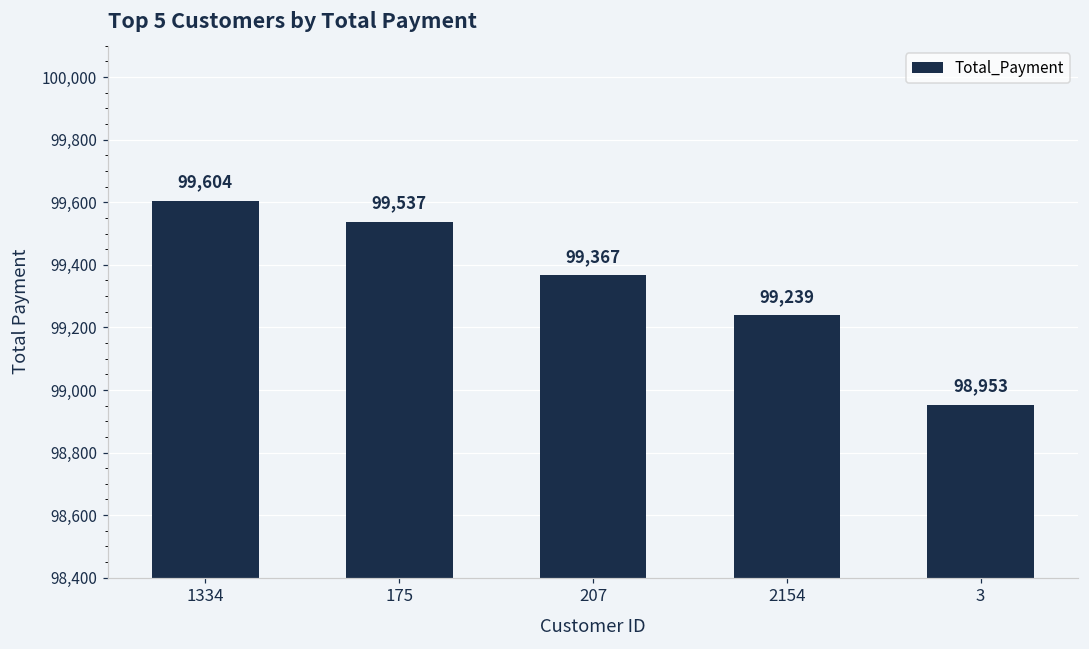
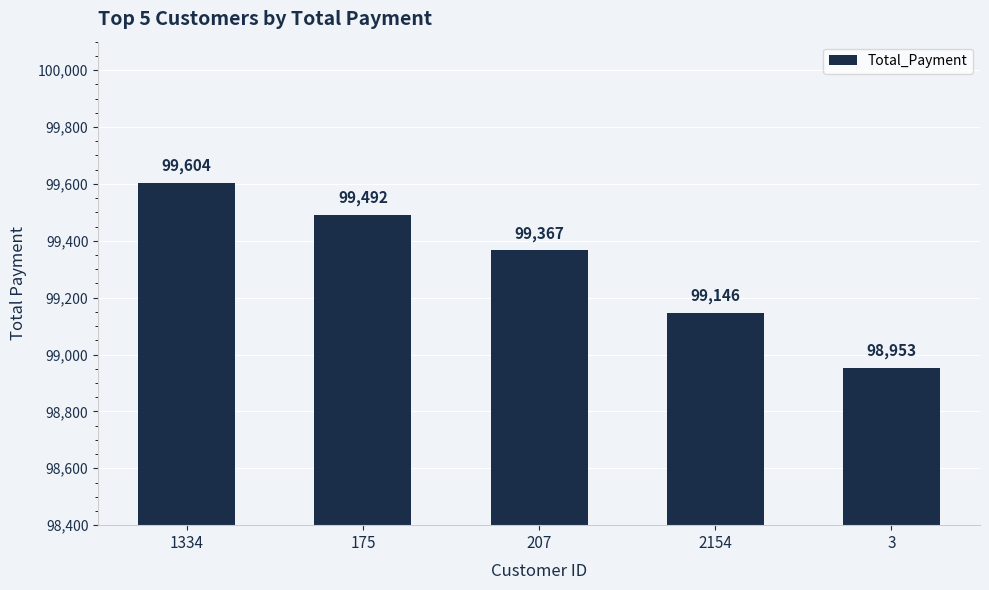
175: 99,537 -> 99,492
2154: 99,239 -> 99,146
